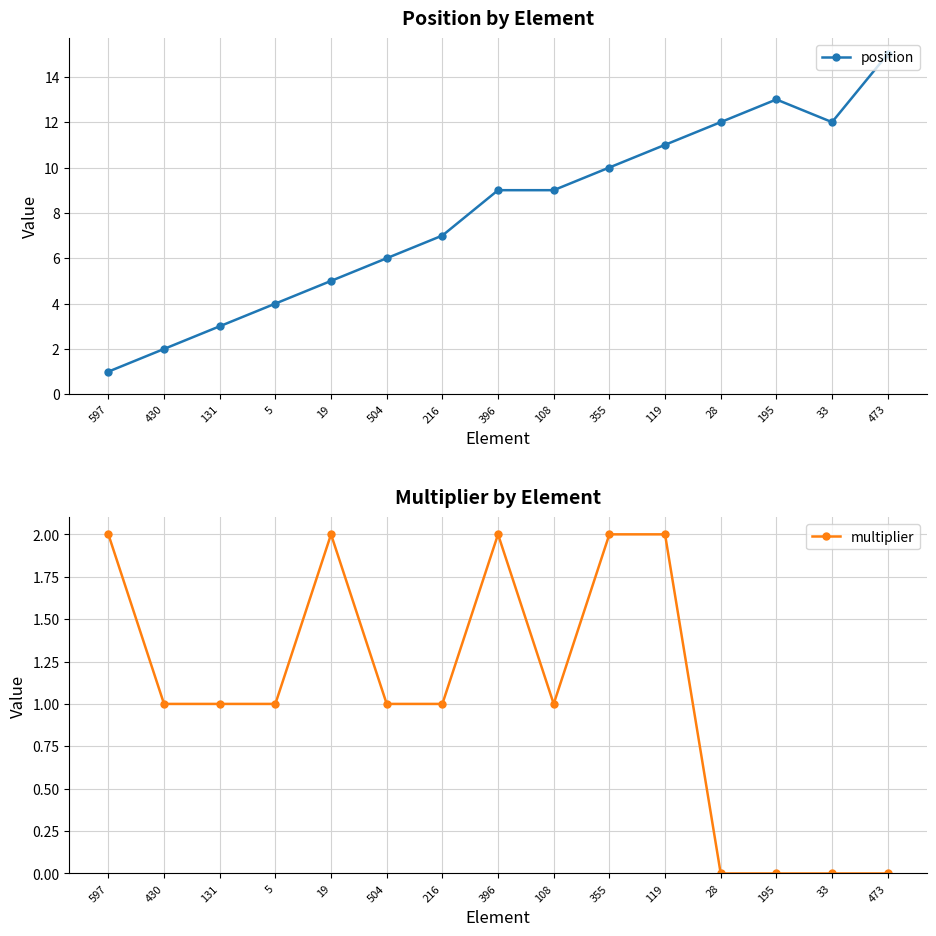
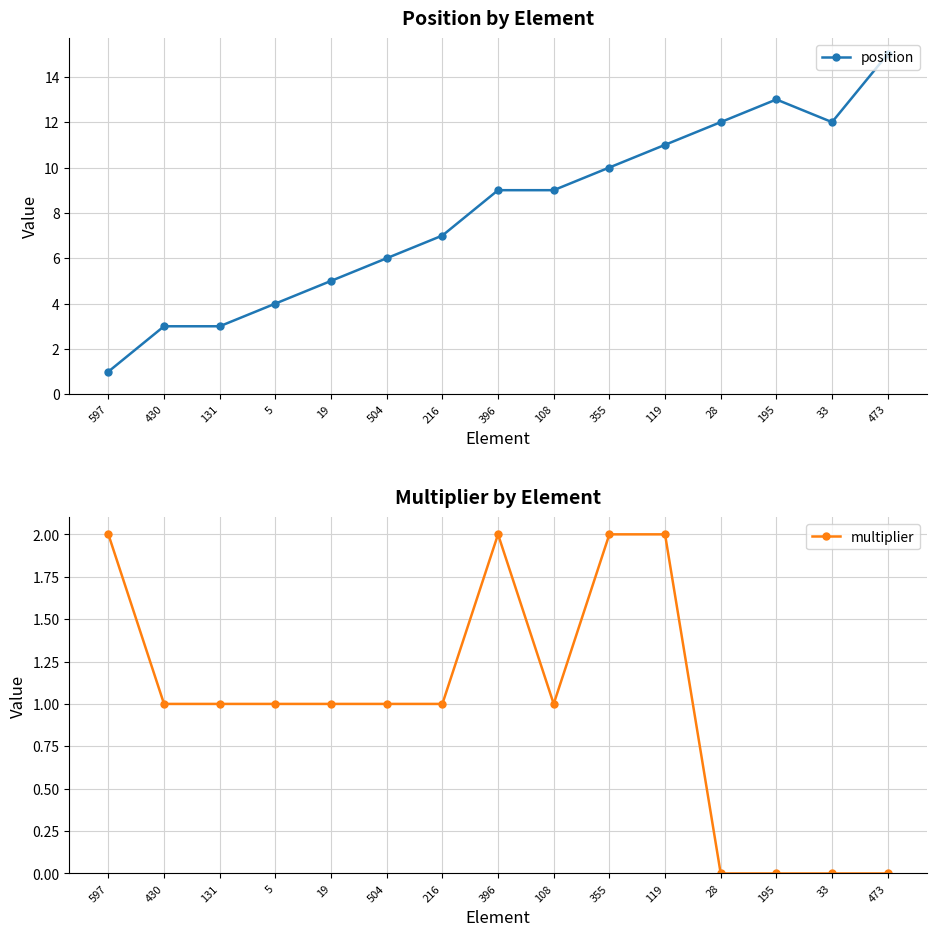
Position by Element, 430: 2 -> 3
Multiplier by Element, 19: 2 -> 1
